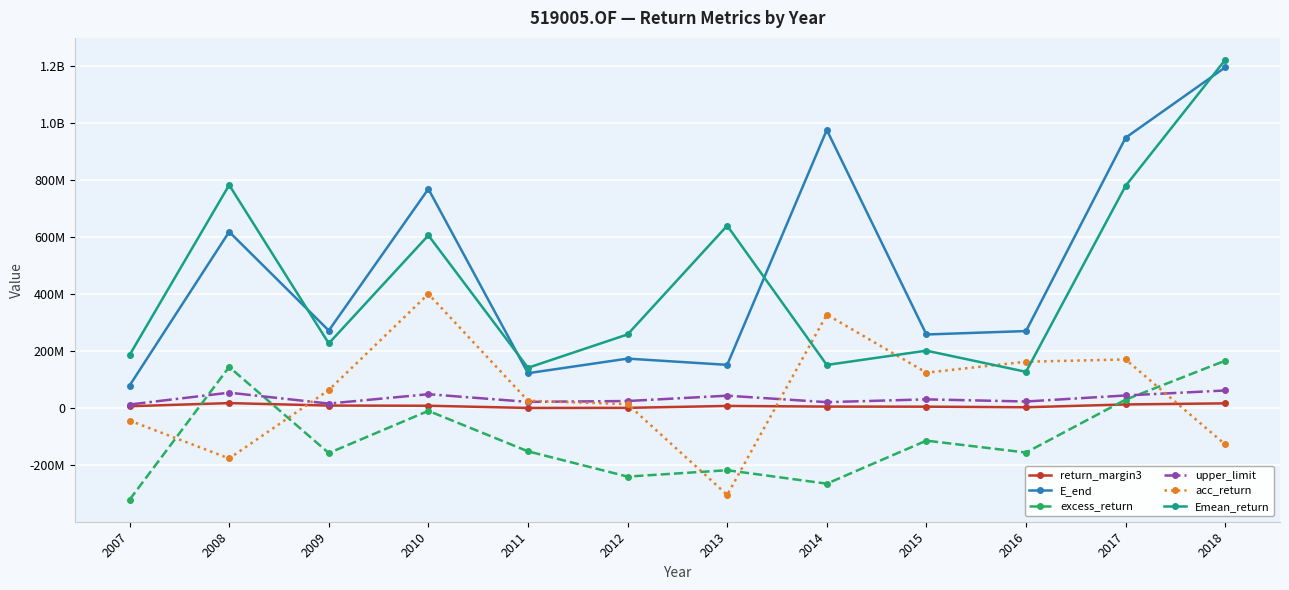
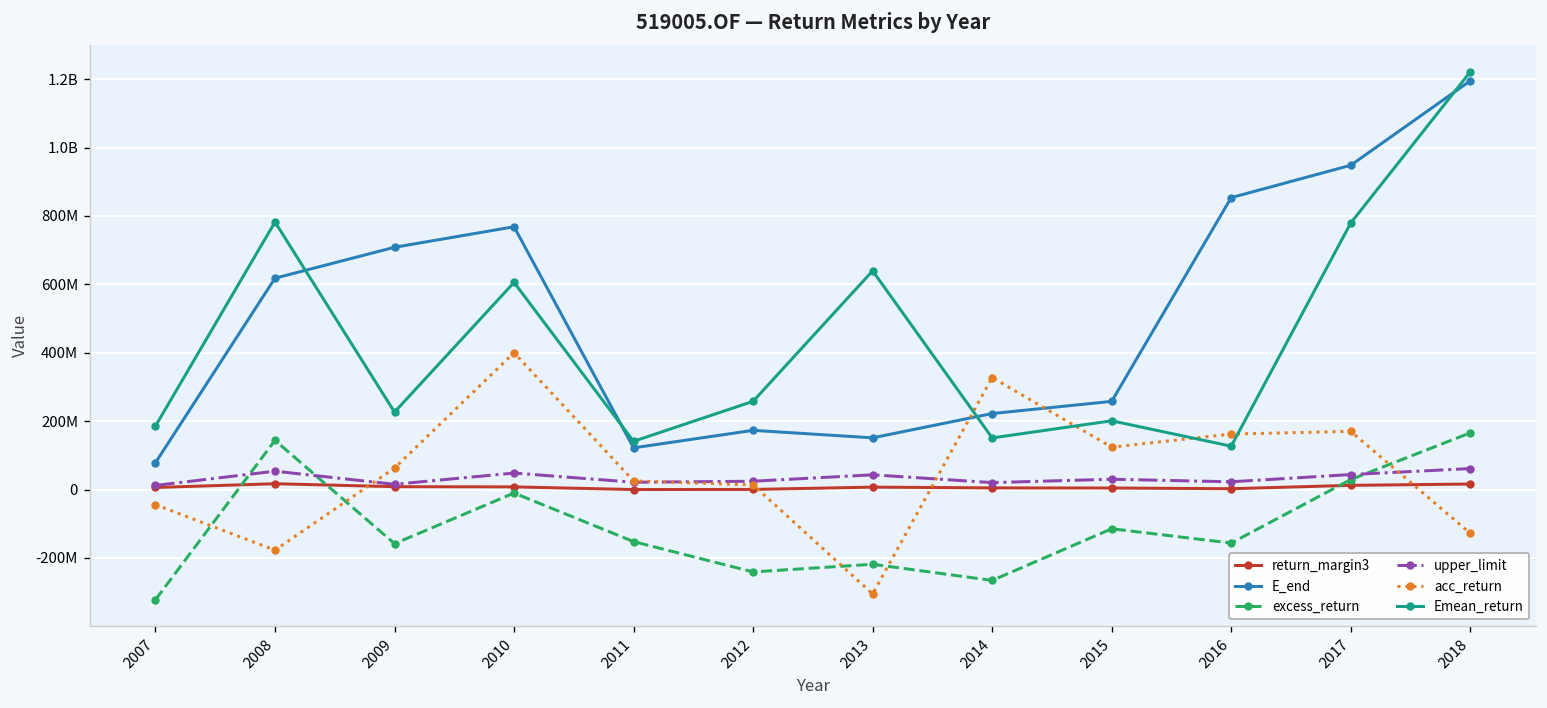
E_end, 2009: 270000000 -> 710000000
E_end, 2014: 980000000 -> 220000000
E_end, 2016: 270000000 -> 850000000
